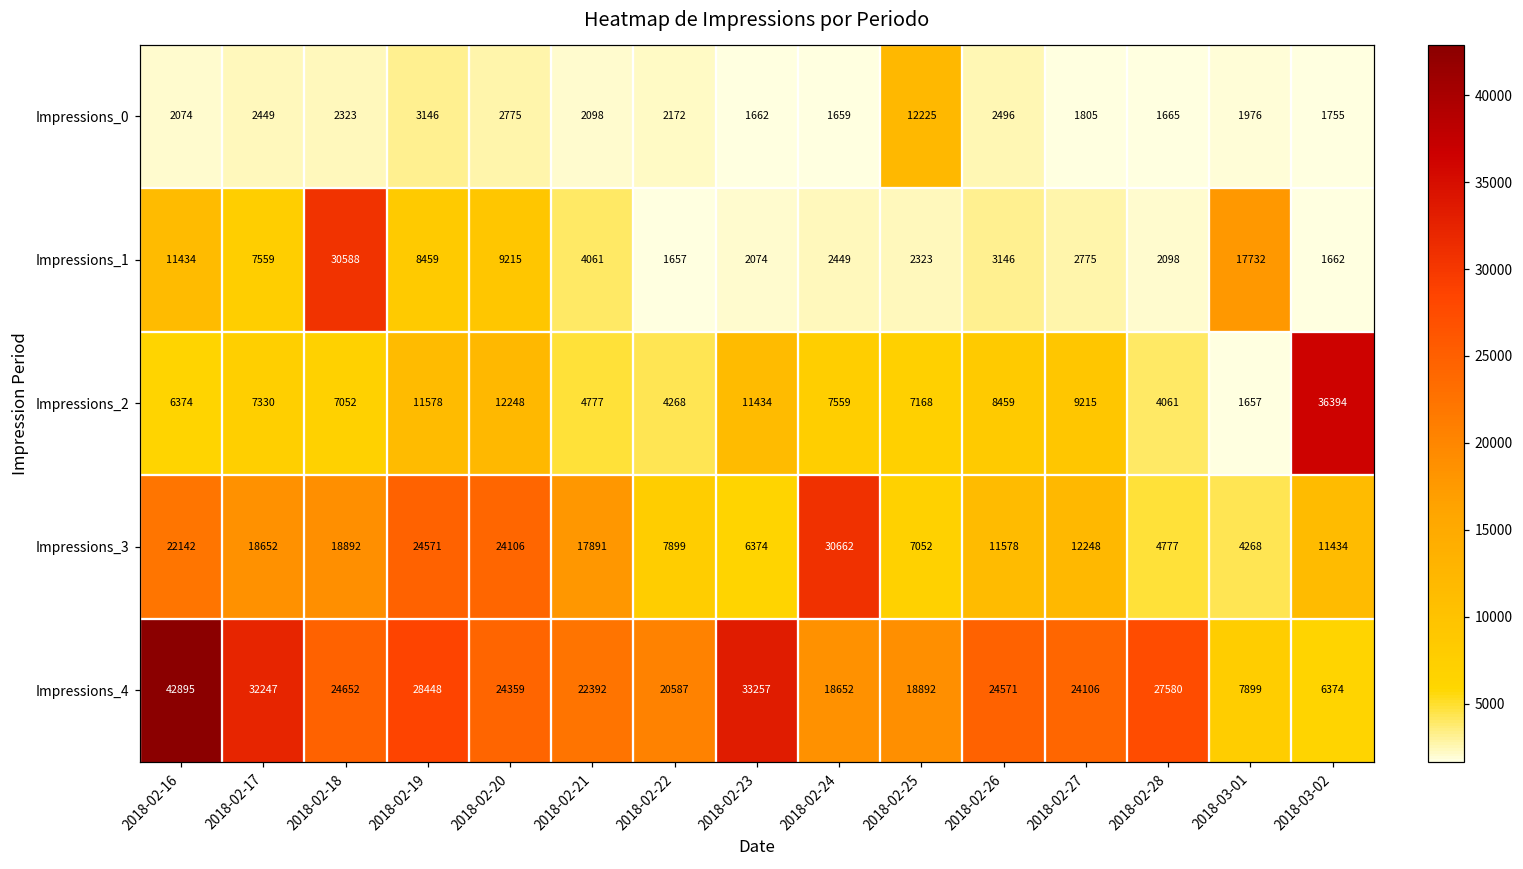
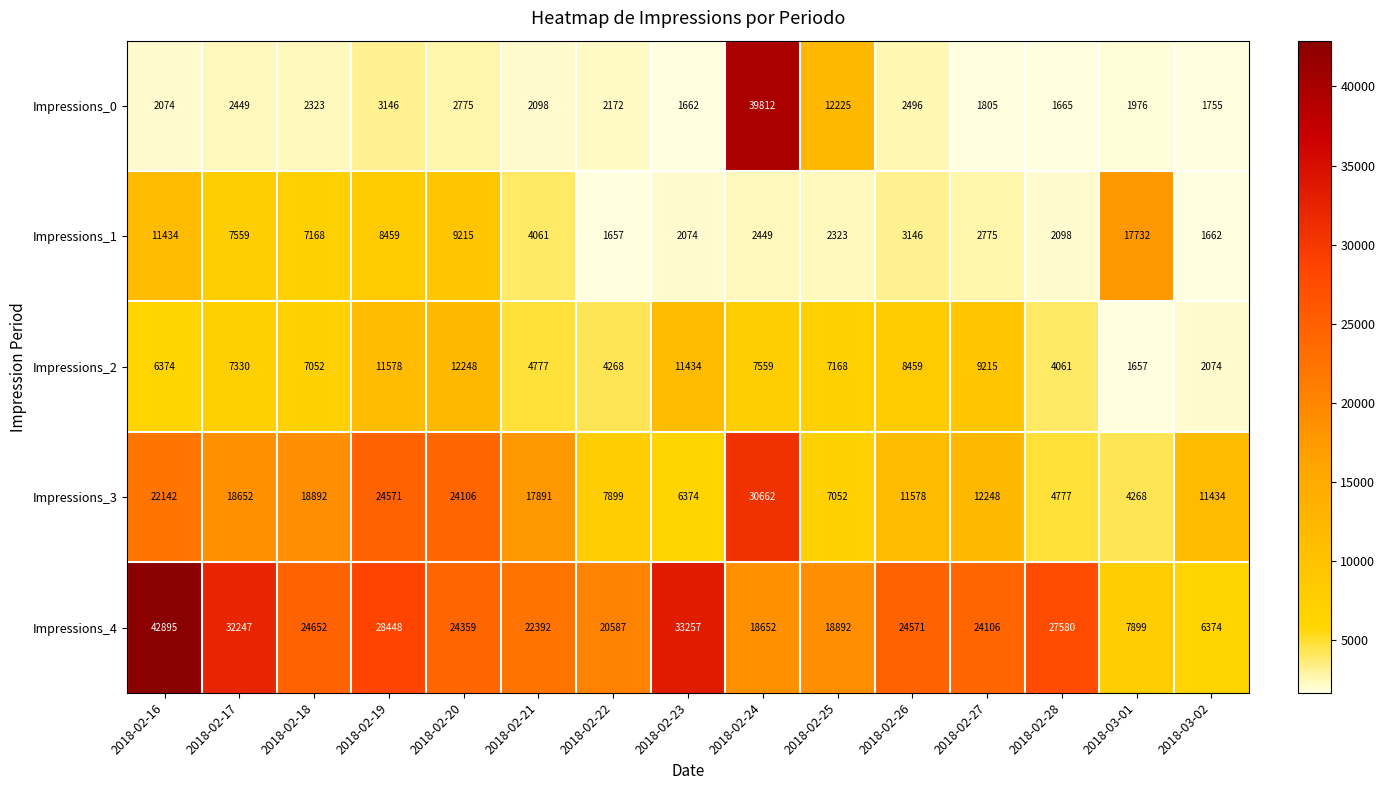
Impressions_0, 2018-02-24: 1659 -> 39812
Impressions_1, 2018-02-18: 30588 -> 7168
Impressions_2, 2018-03-02: 36394 -> 2074
